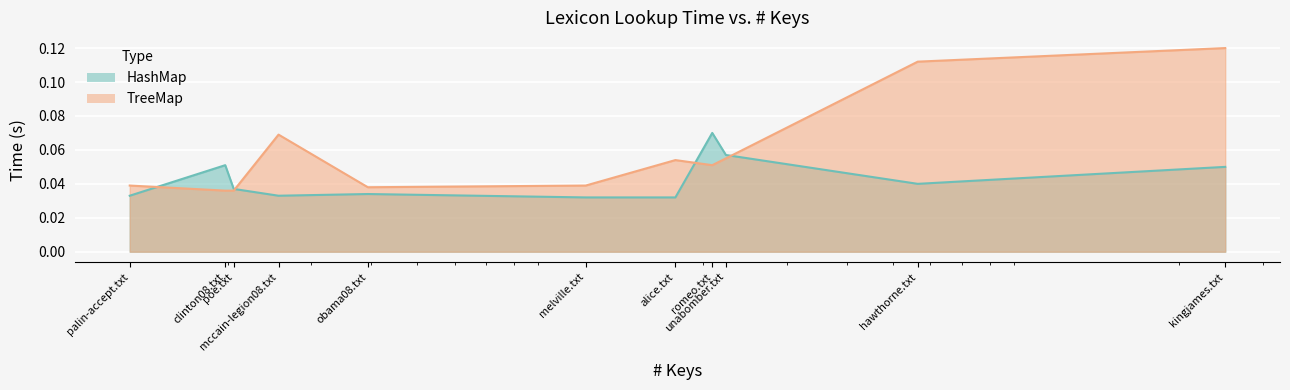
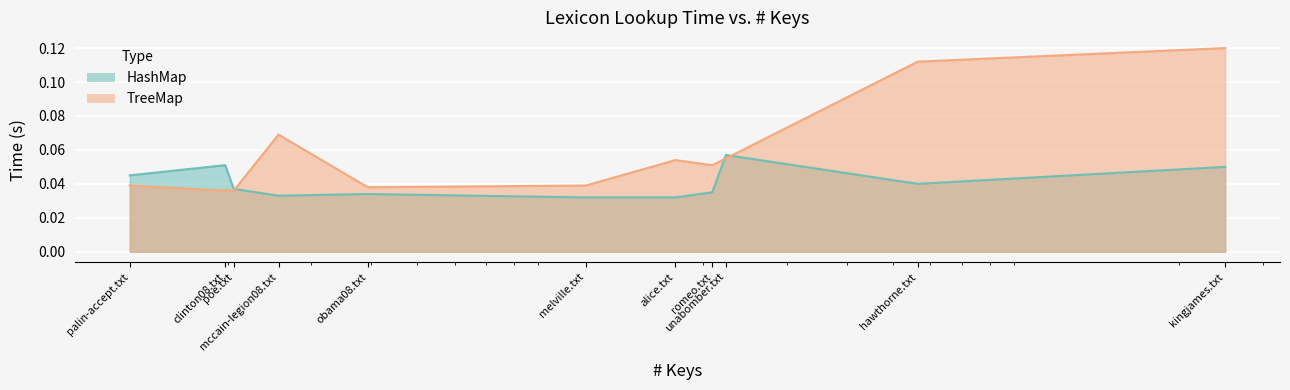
HashMap, palin-accept.txt: 0.033 -> 0.045
HashMap, romeo.txt: 0.070 -> 0.035
